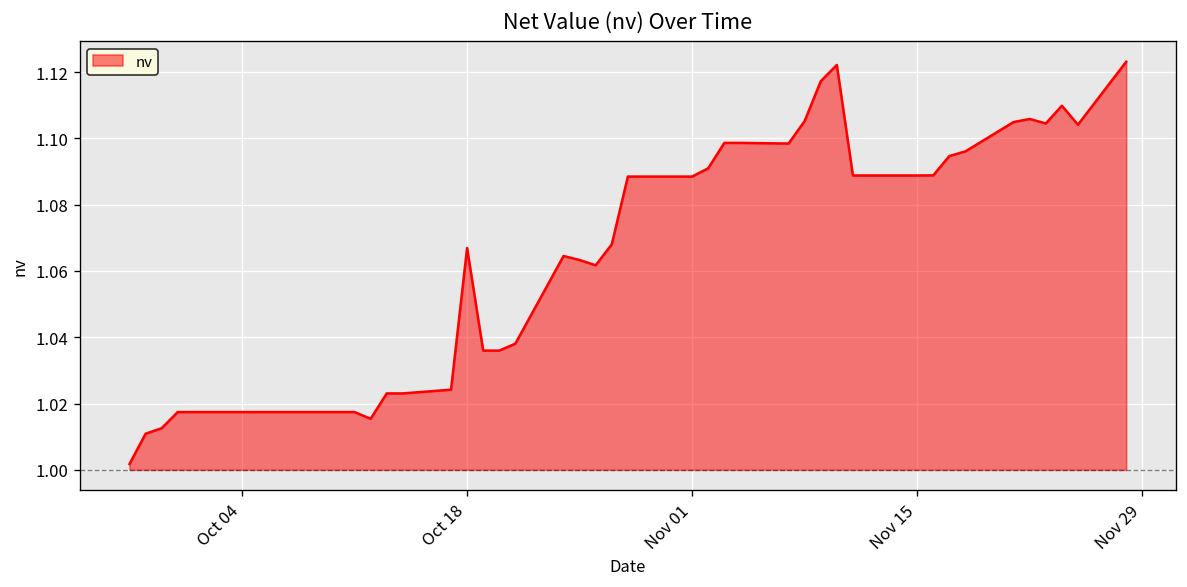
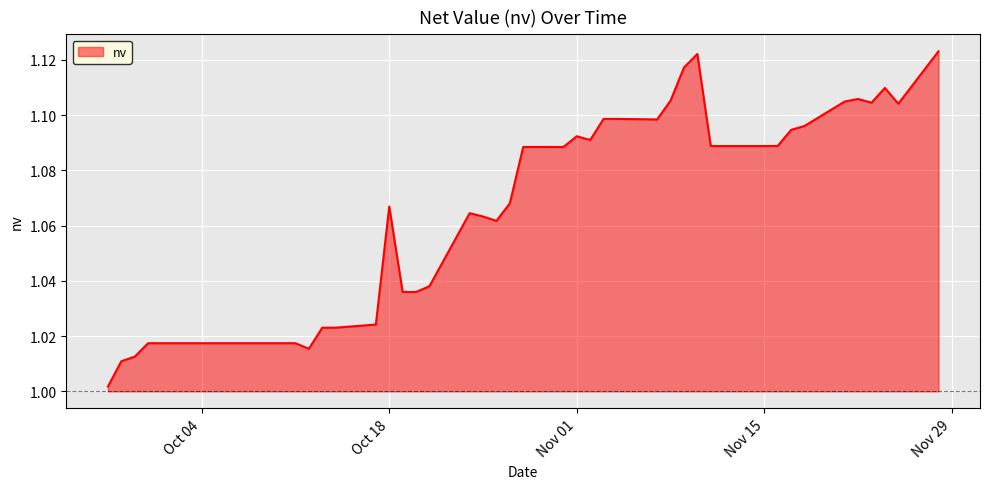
Nov 01: 1.088 -> 1.092
